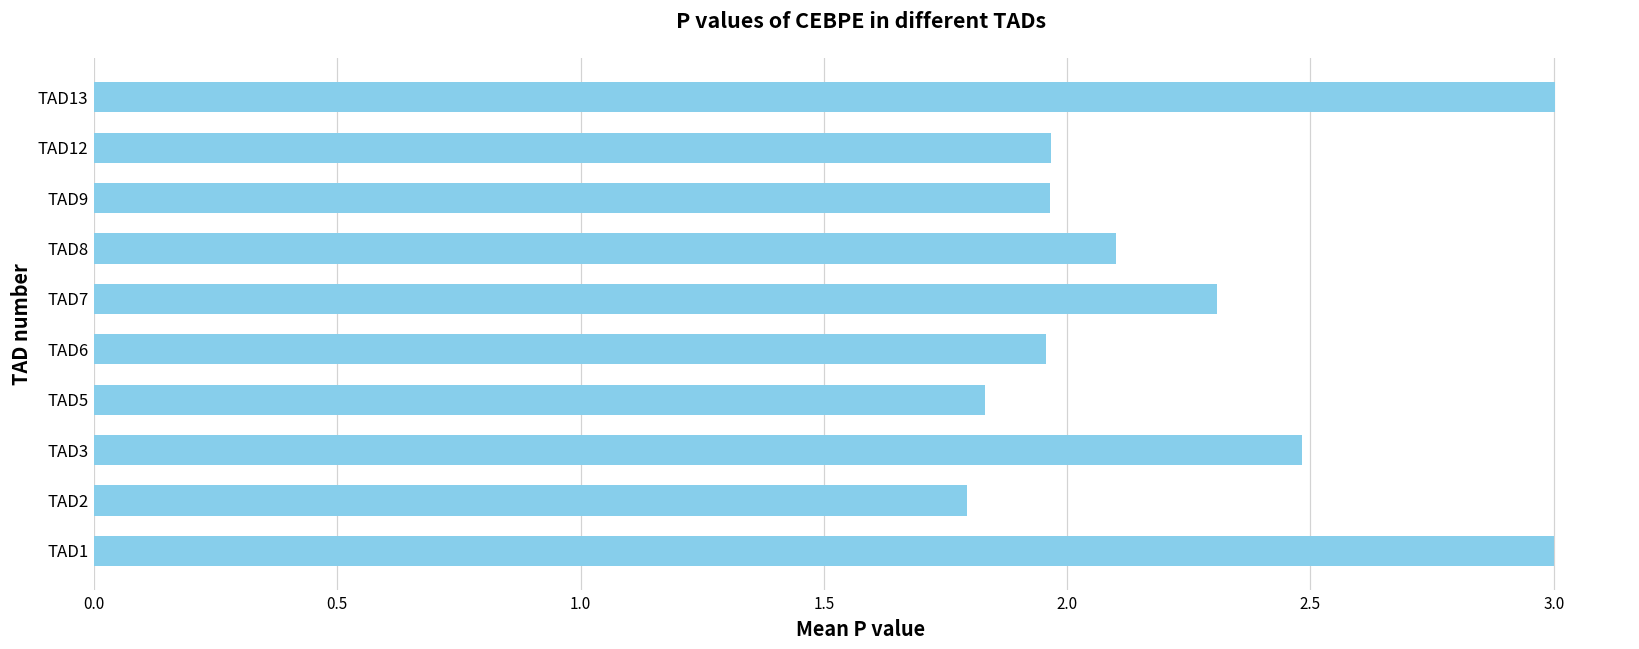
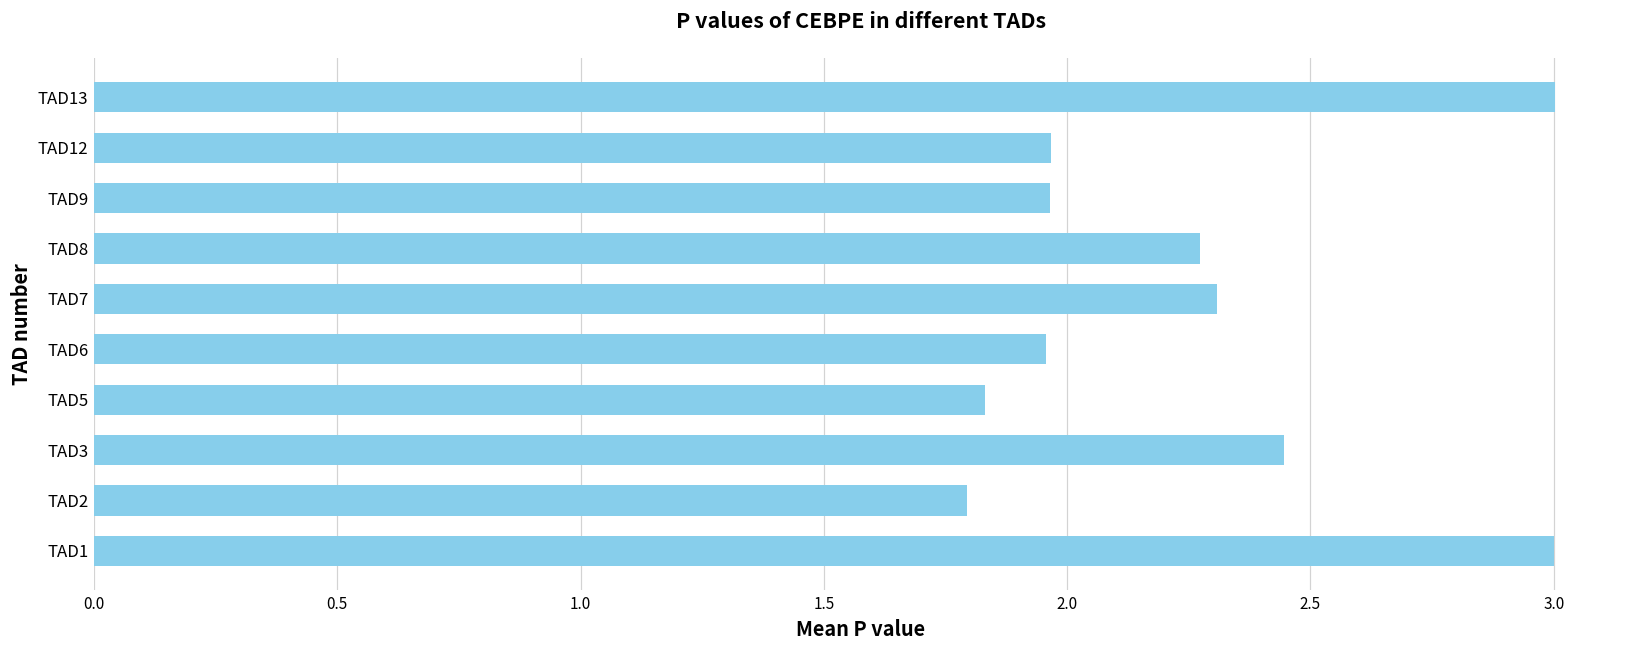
TAD8: 2.10 -> 2.27
TAD3: 2.48 -> 2.45
